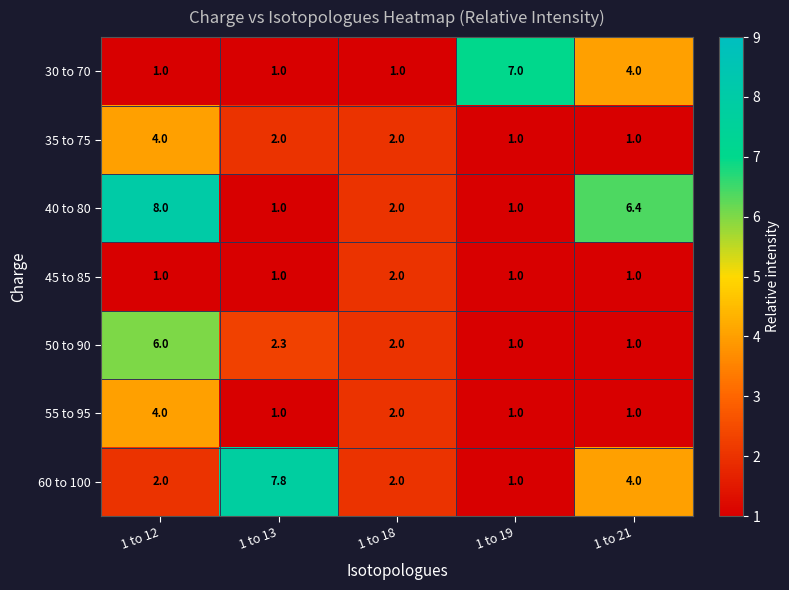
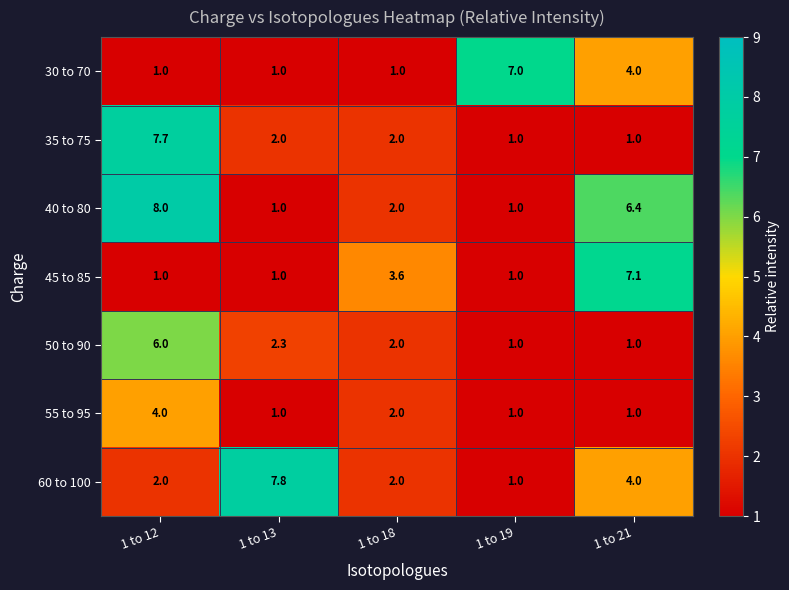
35 to 75, 1 to 12: 4.0 -> 7.7
45 to 85, 1 to 18: 2.0 -> 3.6
45 to 85, 1 to 21: 1.0 -> 7.1
